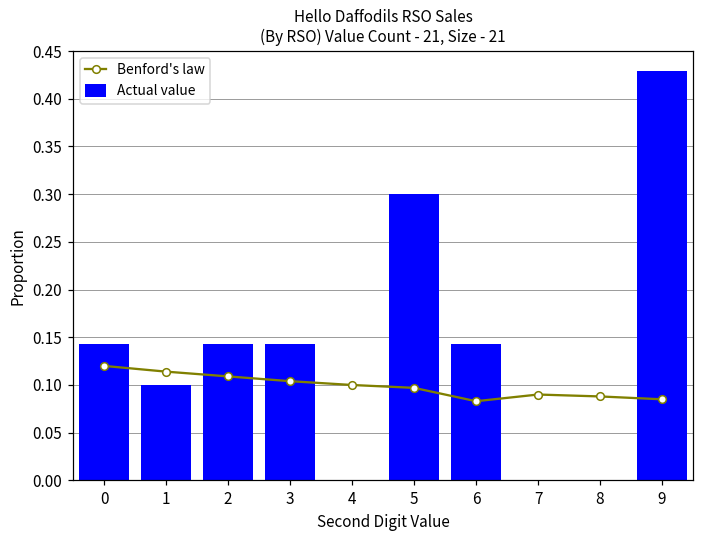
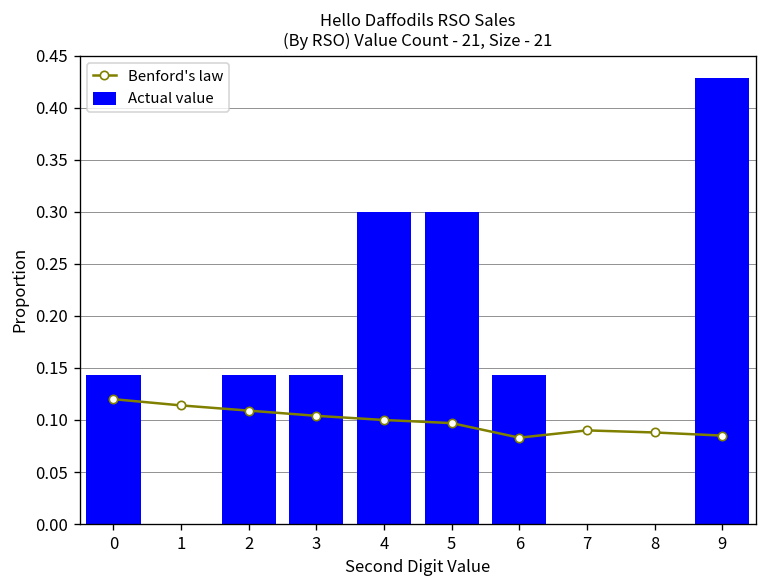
Actual value, 1: 0.1 -> 0.0
Actual value, 4: 0.0 -> 0.3
